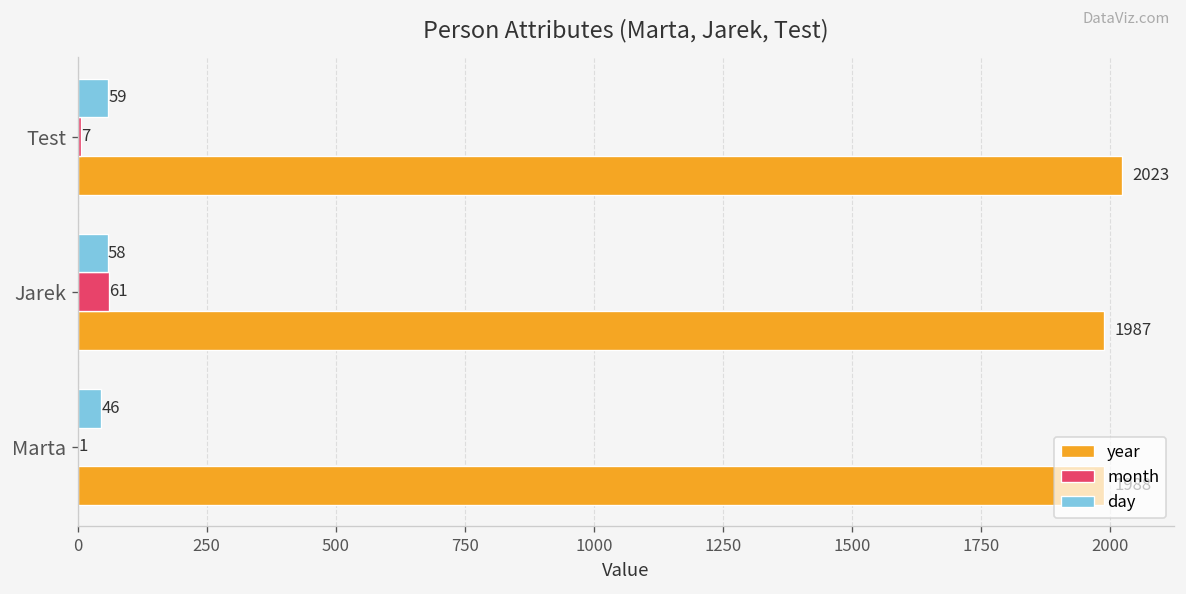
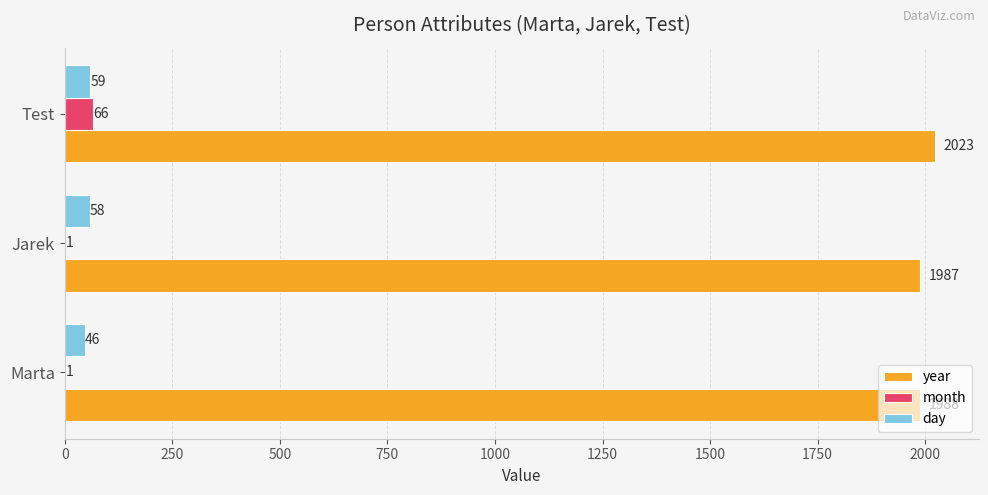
month, Test: 7 -> 66
month, Jarek: 61 -> 1
